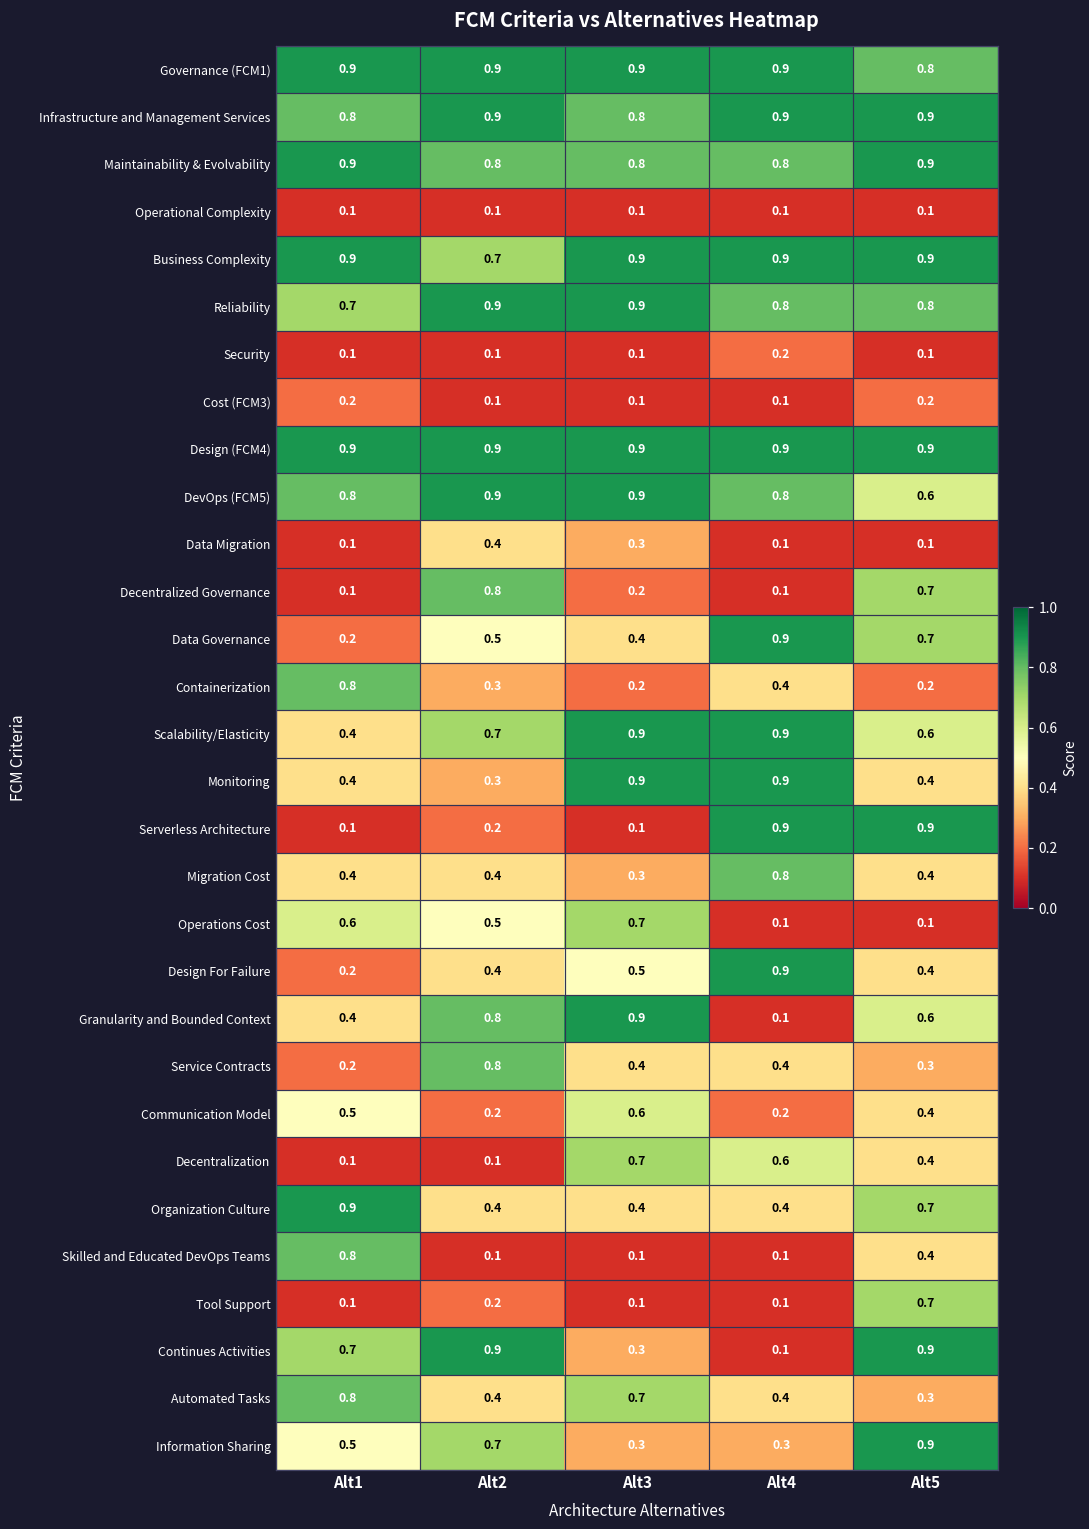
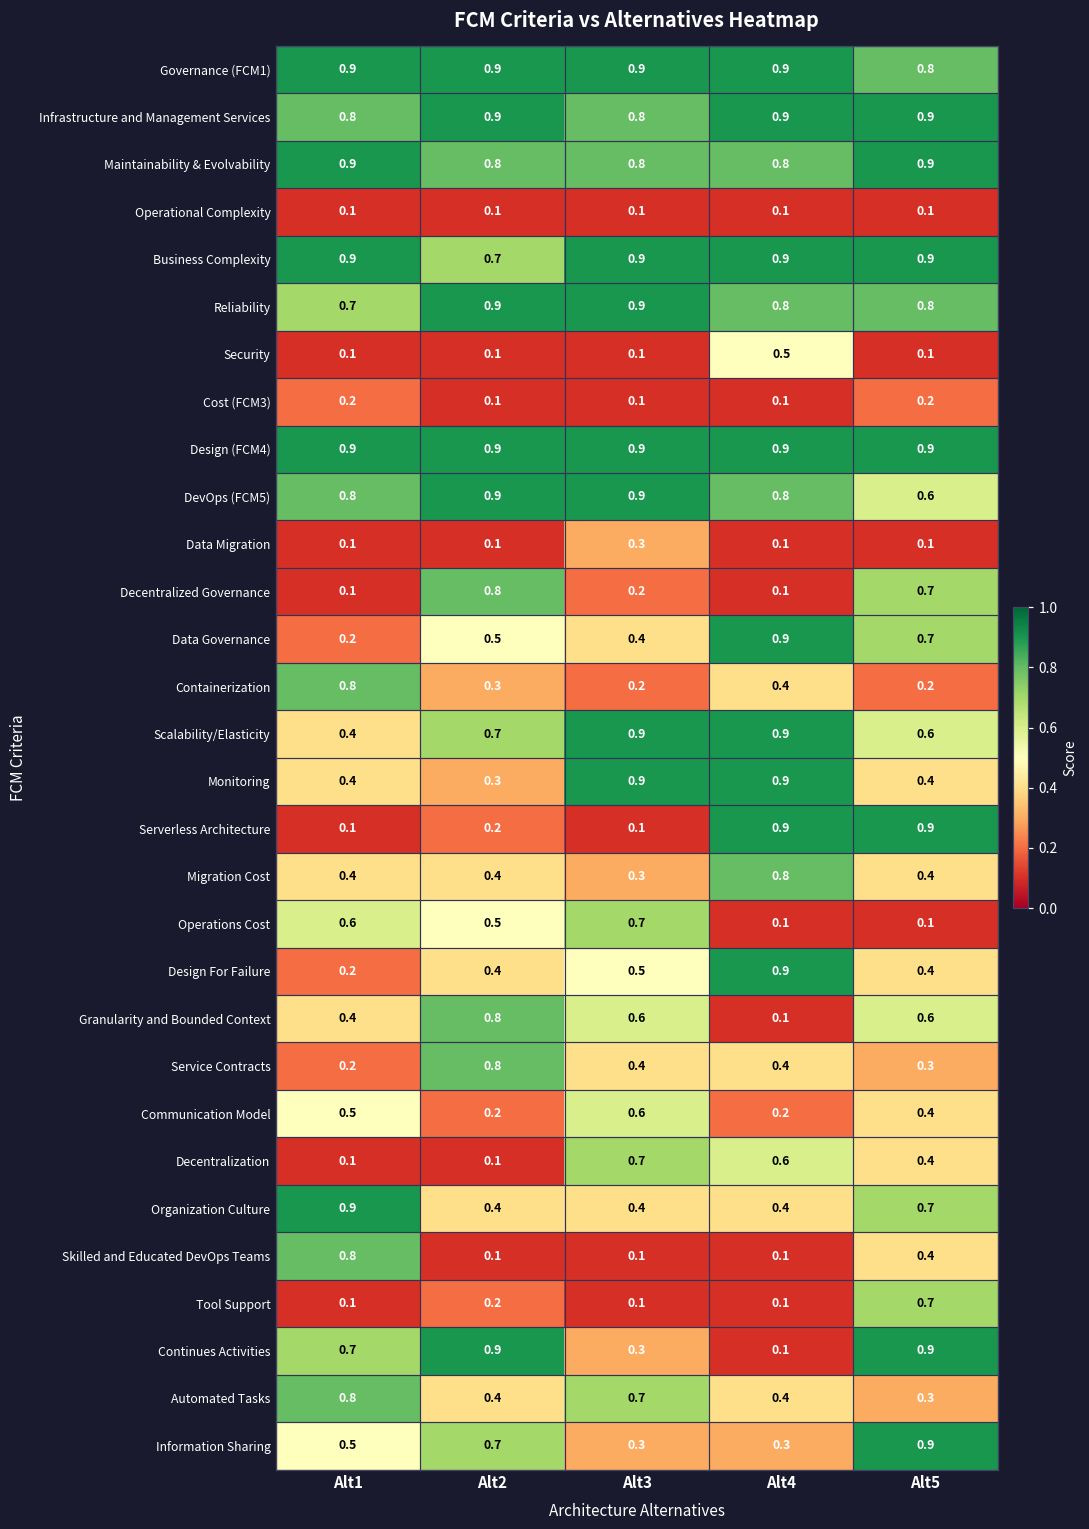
Security, Alt4: 0.2 -> 0.5
Data Migration, Alt2: 0.4 -> 0.1
Granularity and Bounded Context, Alt3: 0.9 -> 0.6
